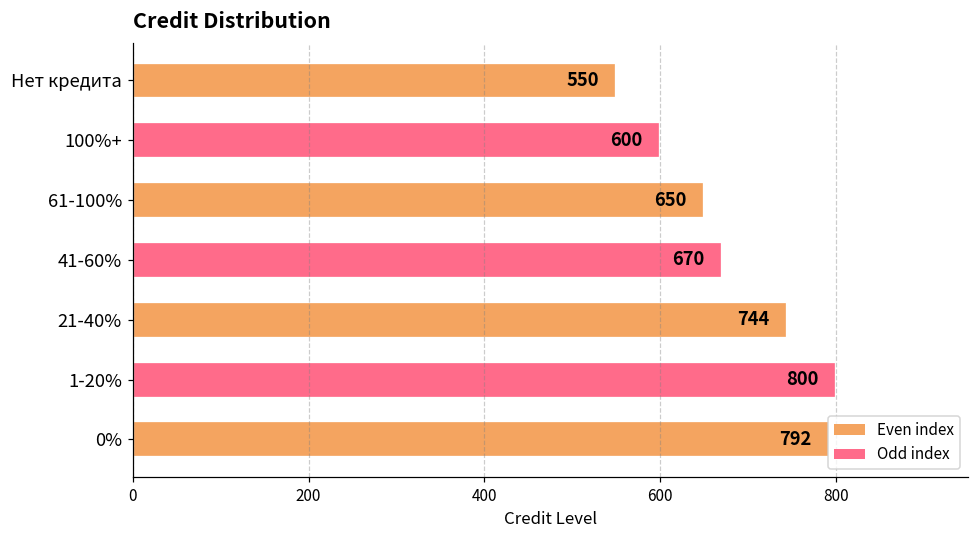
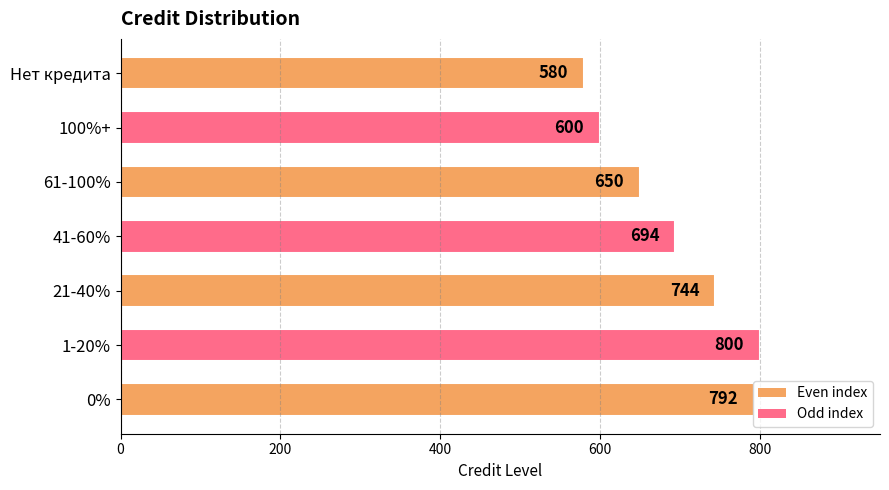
Нет кредита: 550 -> 580
41-60%: 670 -> 694
